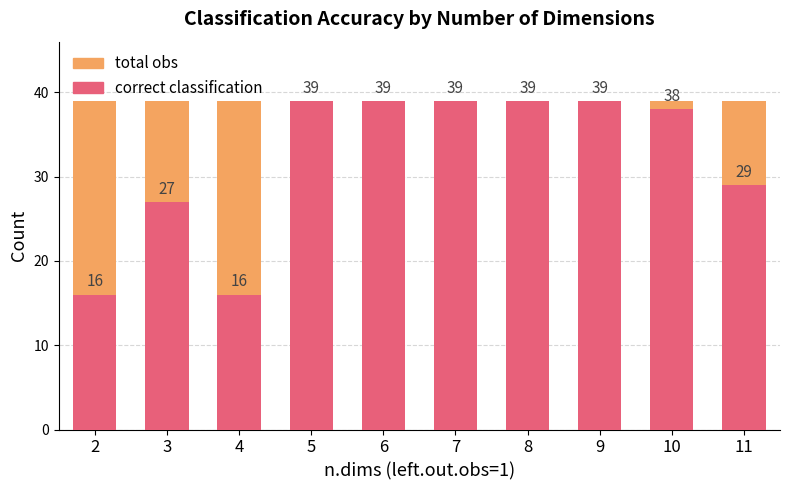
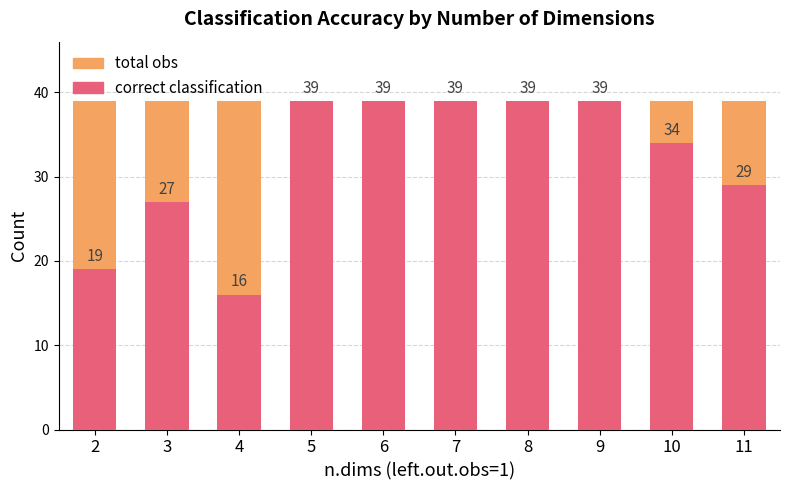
correct classification, 2: 16 -> 19
correct classification, 10: 38 -> 34
